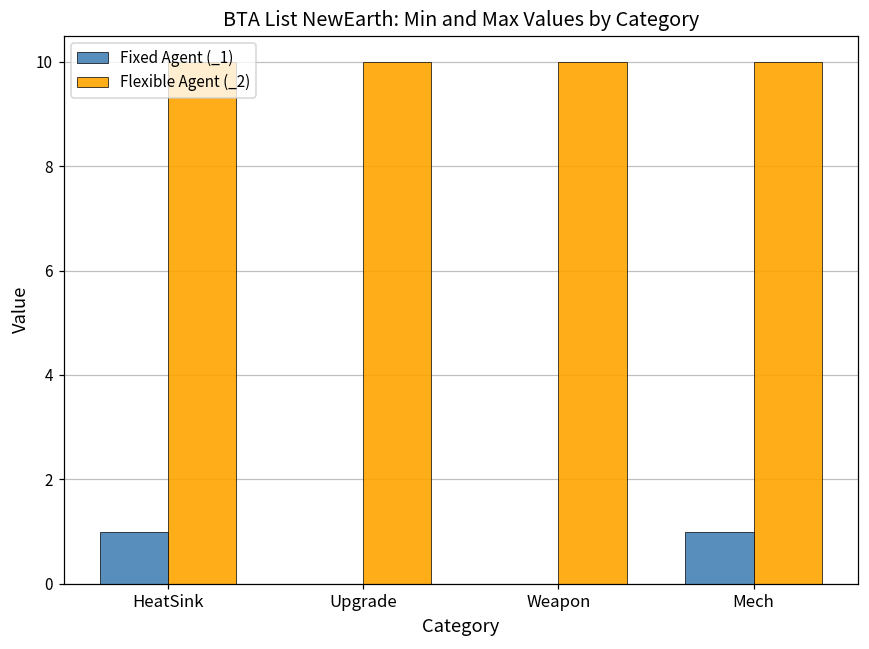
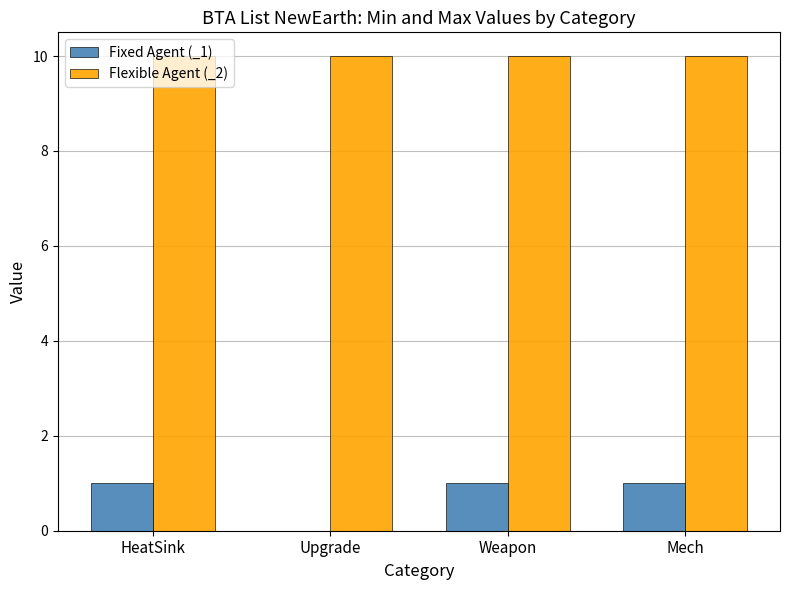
Fixed Agent (_1), Weapon: 0 -> 1
